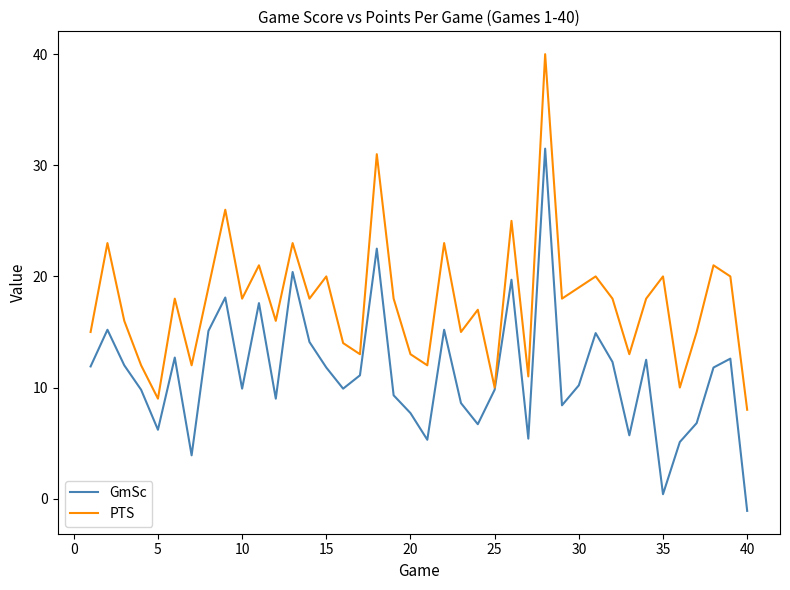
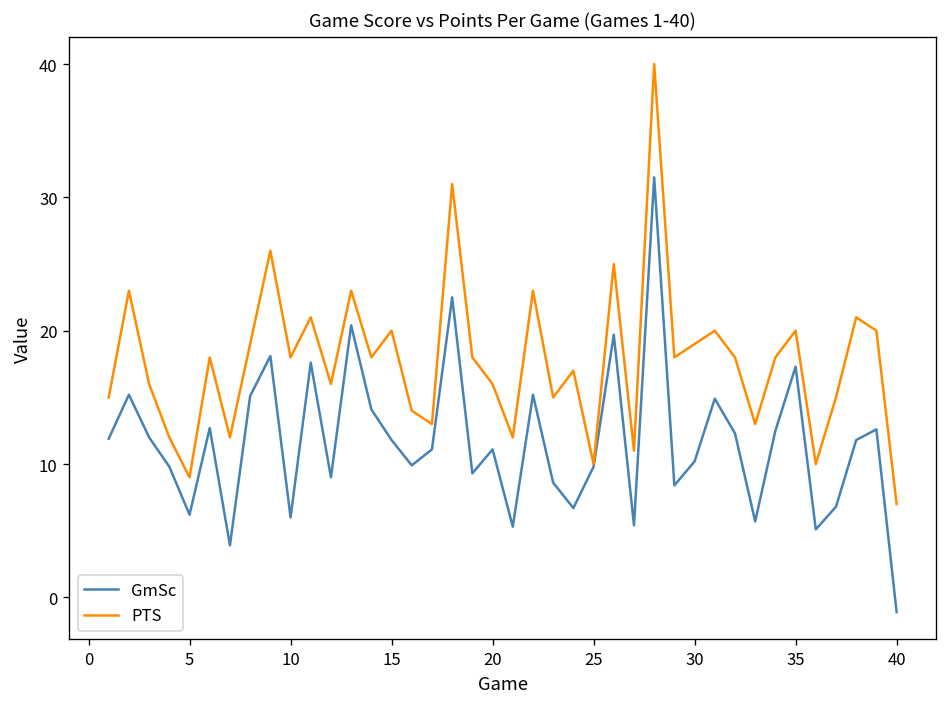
GmSc, 10: 9.9 -> 6.0
GmSc, 20: 7.7 -> 11.1
PTS, 20: 13 -> 16
GmSc, 35: 0.4 -> 17.3
PTS, 40: 8 -> 7
